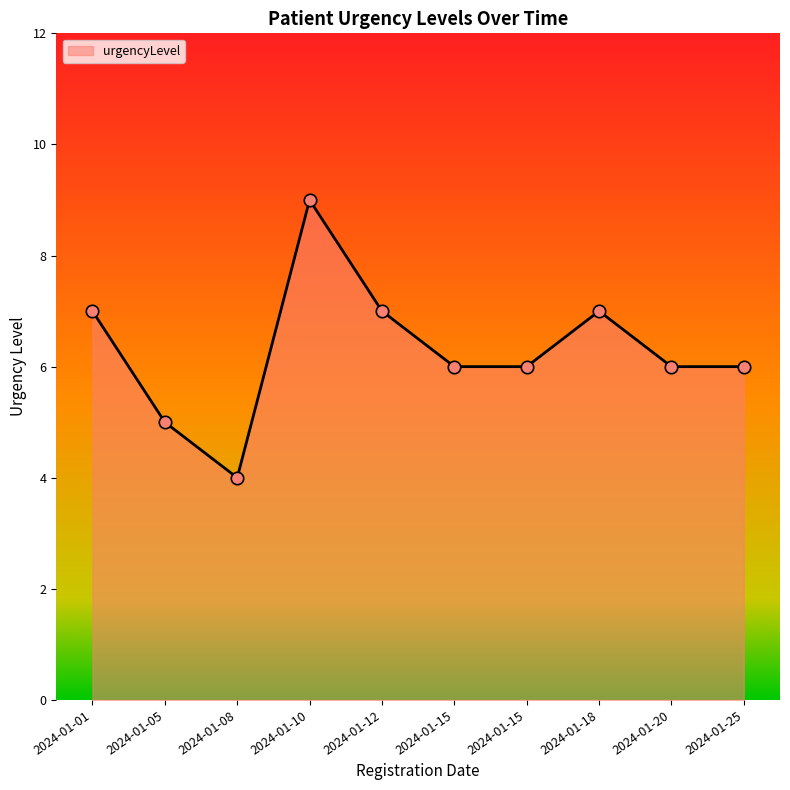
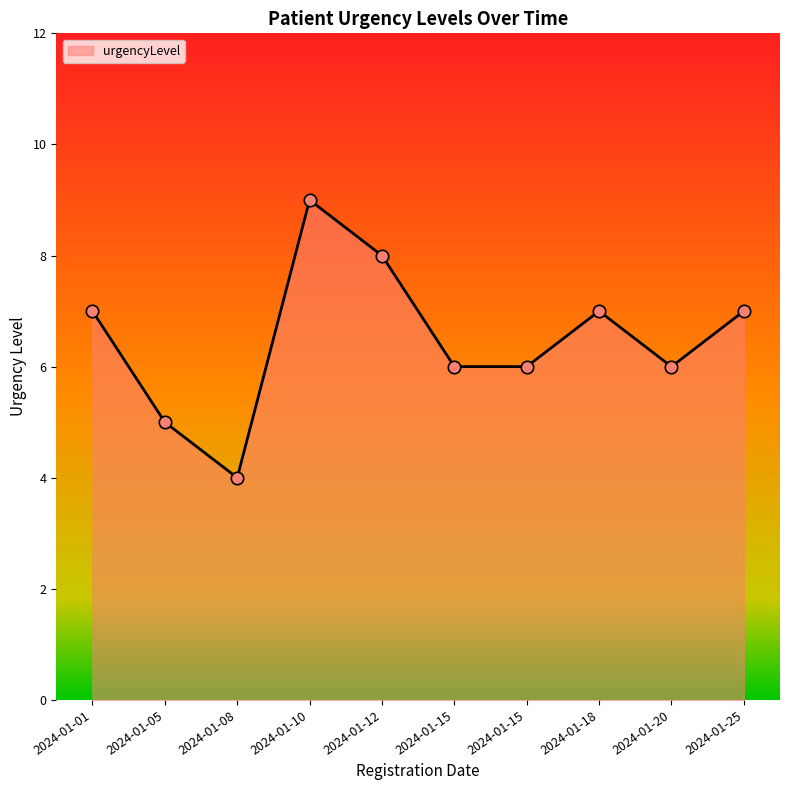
2024-01-12: 7 -> 8
2024-01-25: 6 -> 7
